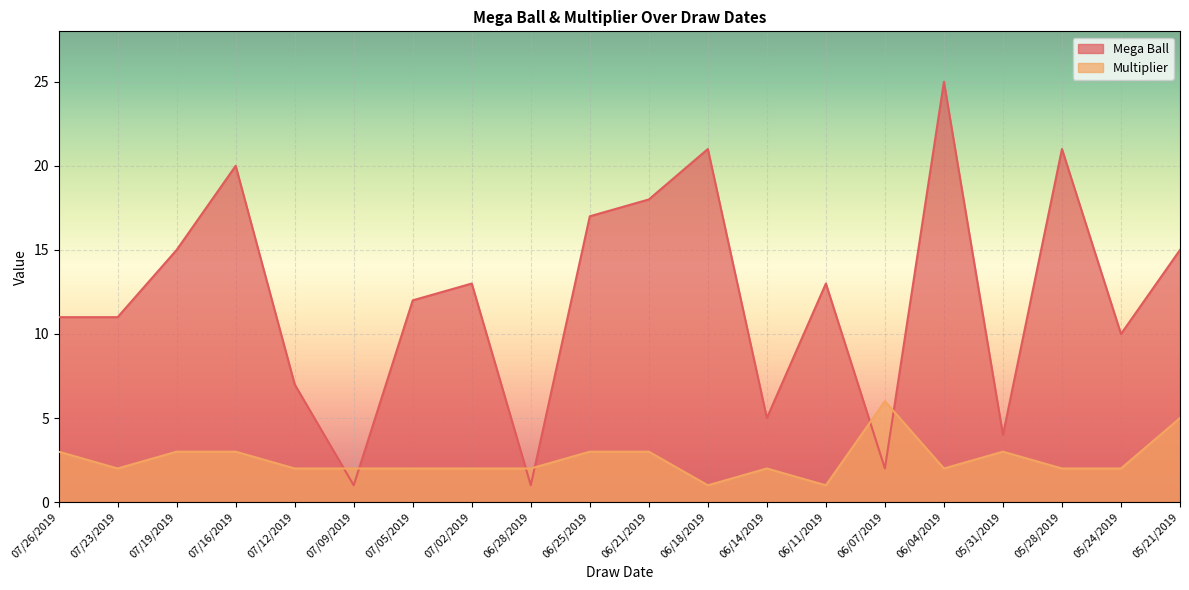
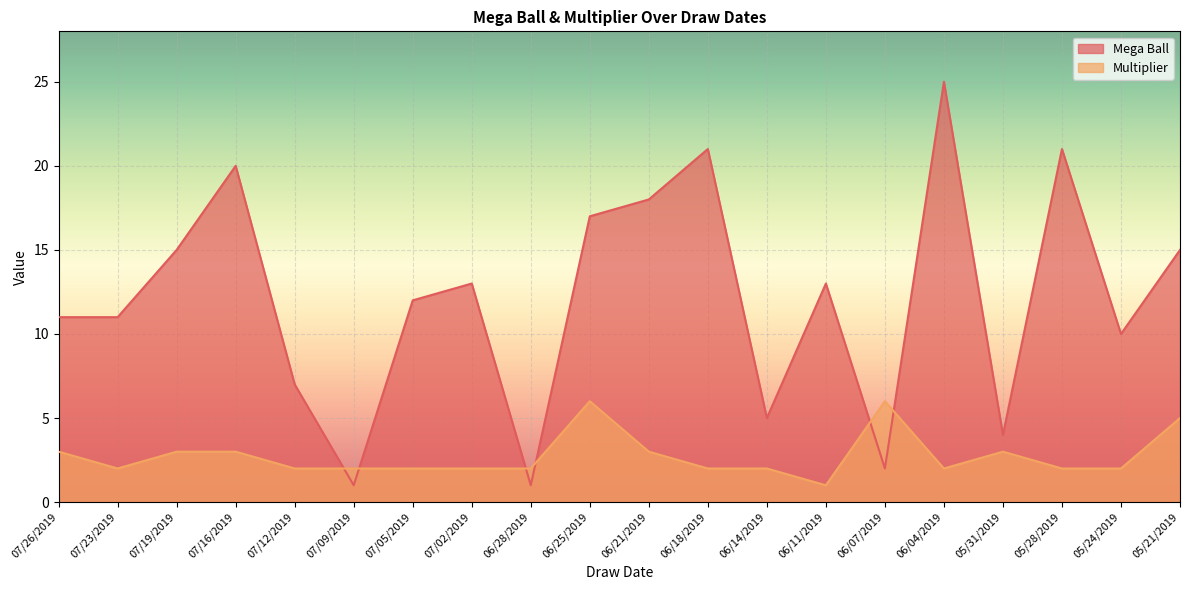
Multiplier, 06/25/2019: 3 -> 6
Multiplier, 06/18/2019: 1 -> 2
